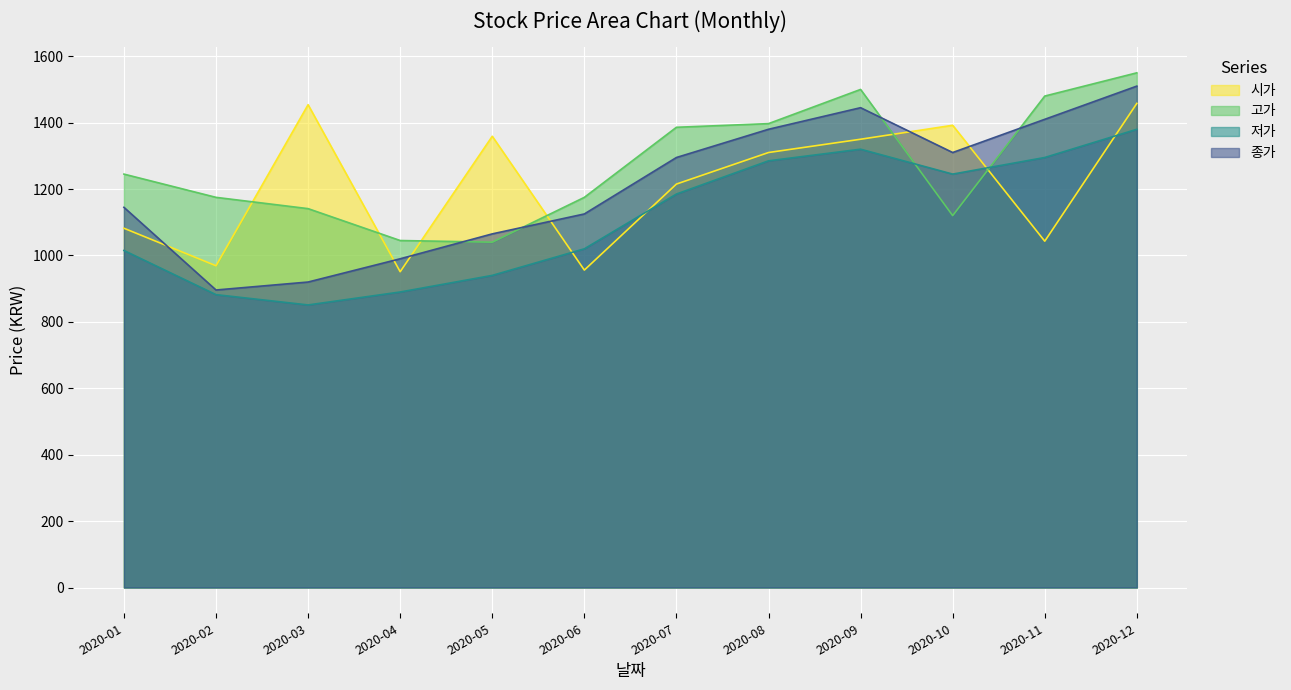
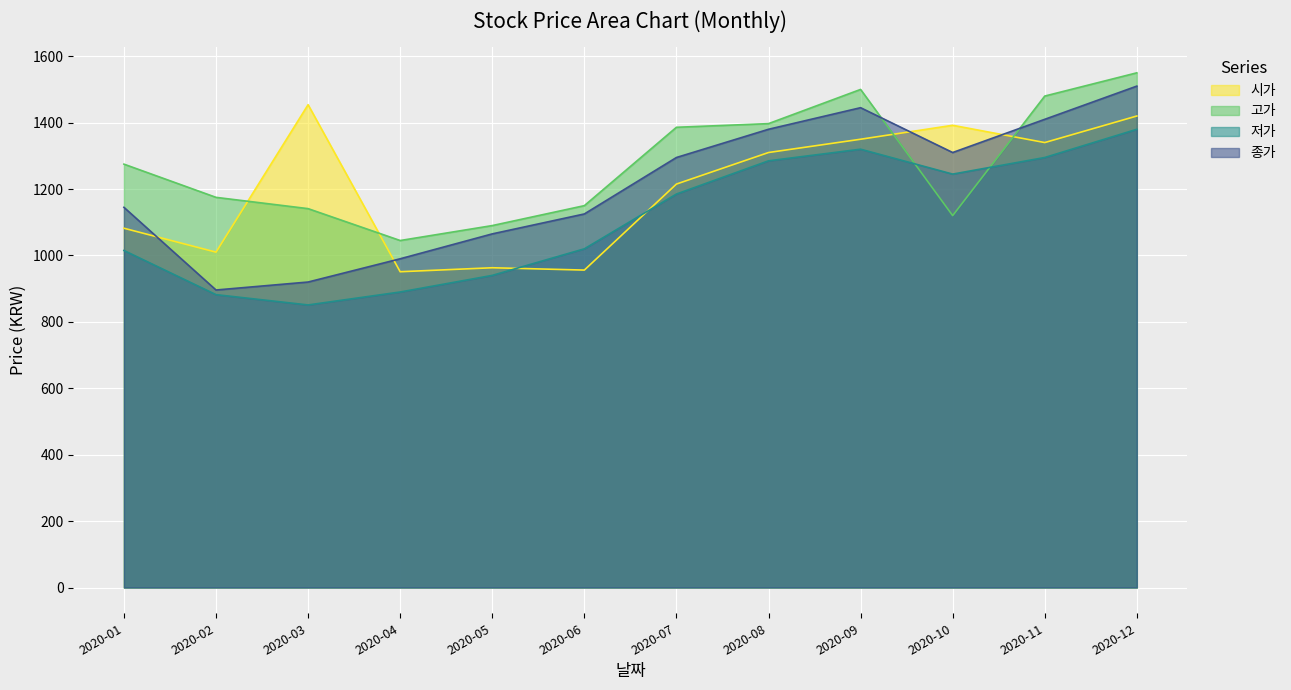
고가, 2020-01: 1250 -> 1280
시가, 2020-02: 970 -> 1010
시가, 2020-05: 1360 -> 960
고가, 2020-05: 1040 -> 1090
고가, 2020-06: 1180 -> 1150
시가, 2020-11: 1040 -> 1340
시가, 2020-12: 1460 -> 1420
